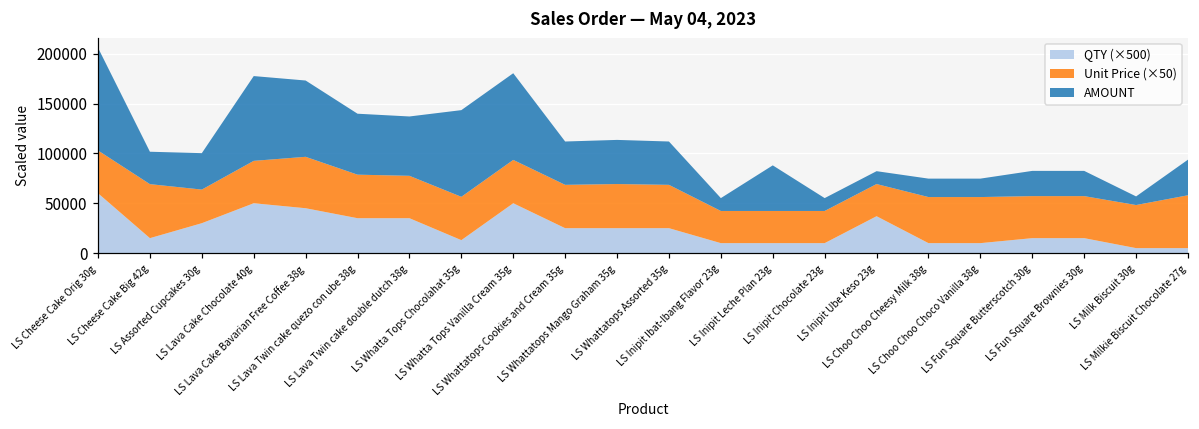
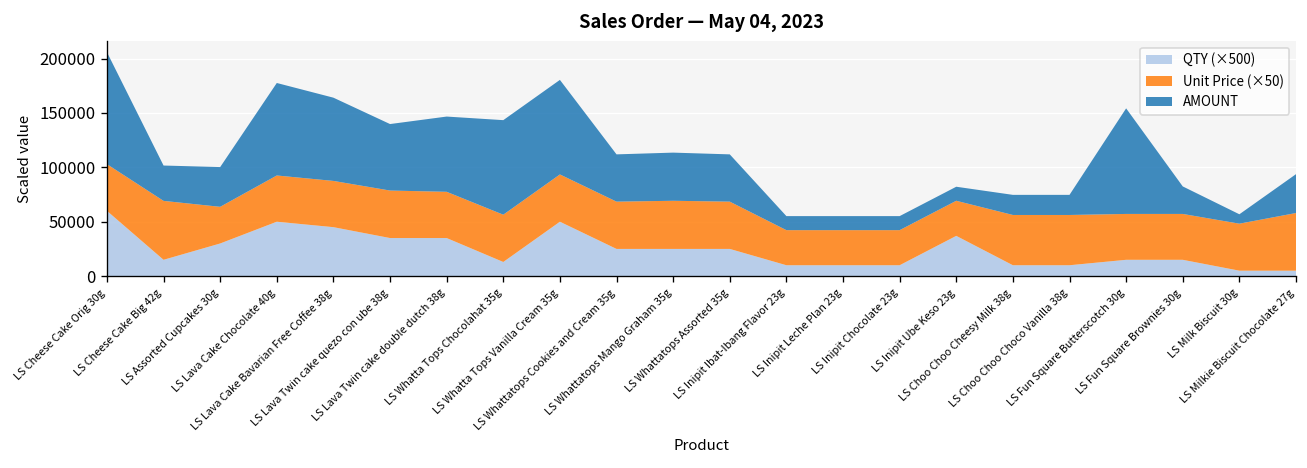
Unit Price (×50), LS Lava Cake Bavarian Free Coffee 38g: 50000 -> 40000
AMOUNT, LS Lava Twin cake double dutch 38g: 60000 -> 70000
AMOUNT, LS Inipit Leche Plan 23g: 50000 -> 10000
AMOUNT, LS Fun Square Butterscotch 30g: 30000 -> 100000
